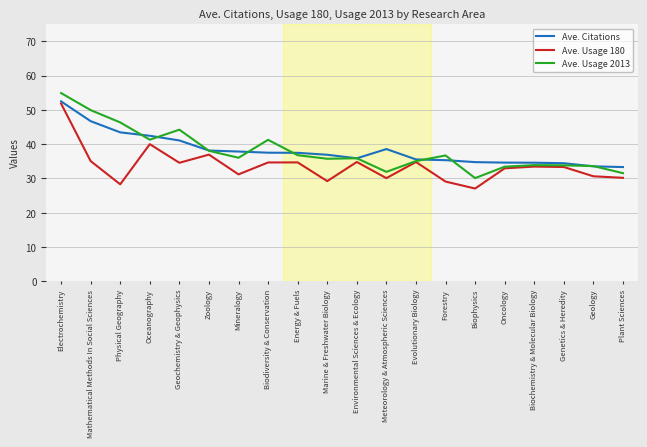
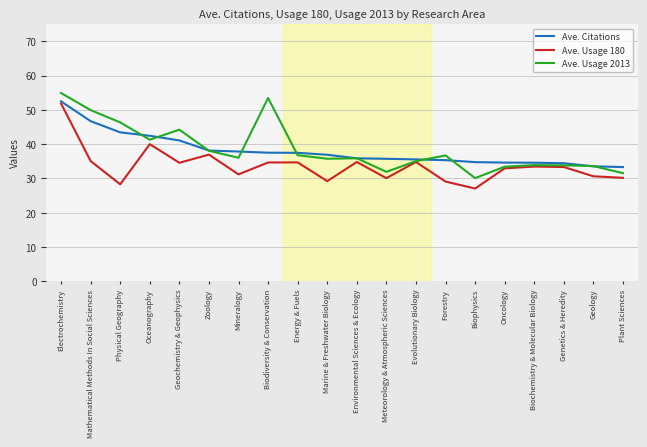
Ave. Usage 2013, Biodiversity & Conservation: 41 -> 53
Ave. Citations, Meteorology & Atmospheric Sciences: 39 -> 36
